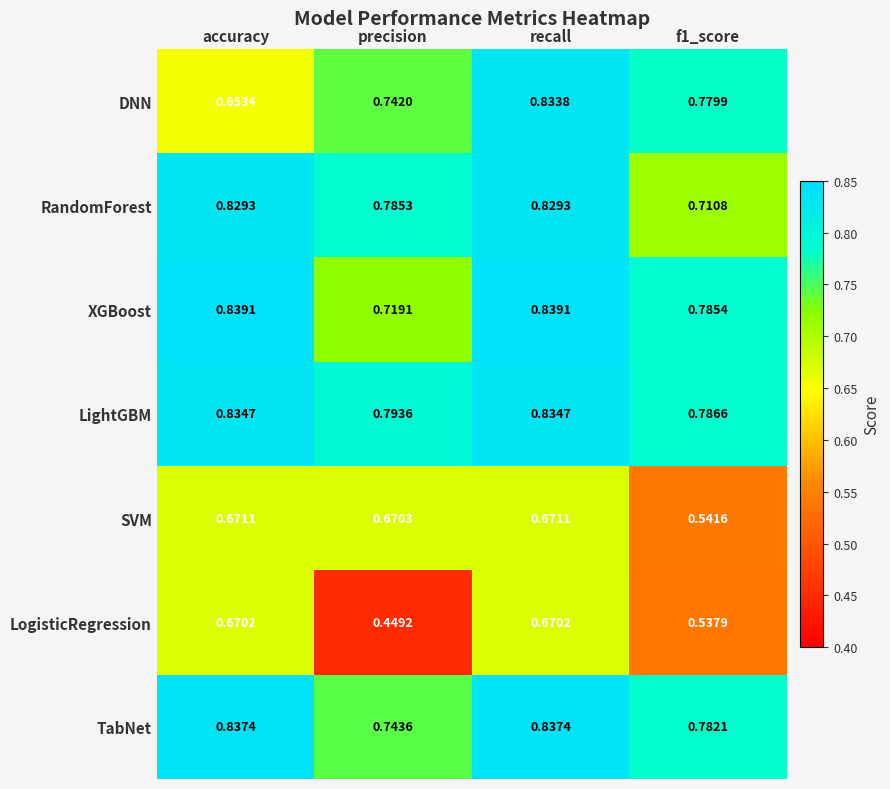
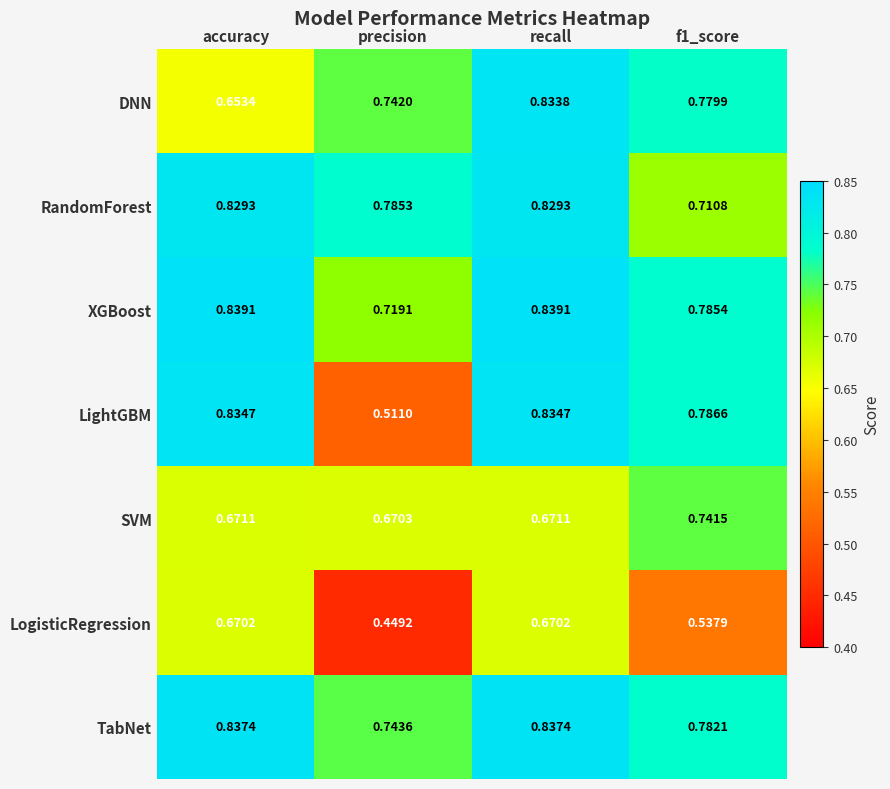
LightGBM, precision: 0.7936 -> 0.5110
SVM, f1_score: 0.5416 -> 0.7415
